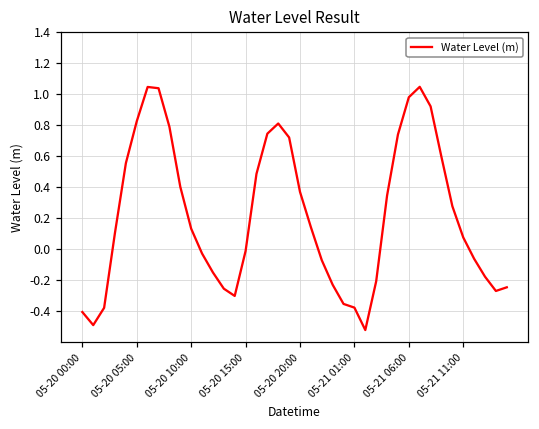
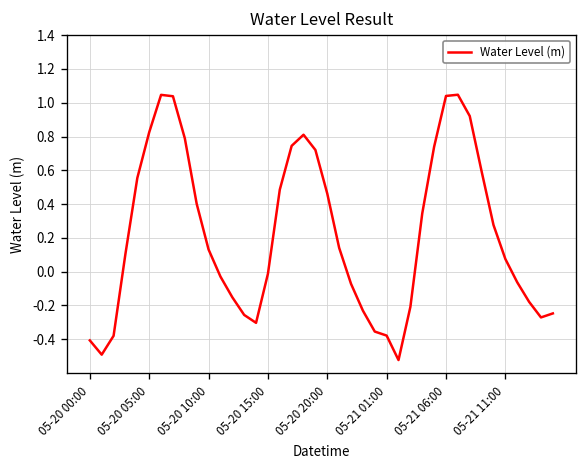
05-20 20:00: 0.37 -> 0.46
05-21 06:00: 0.98 -> 1.04
